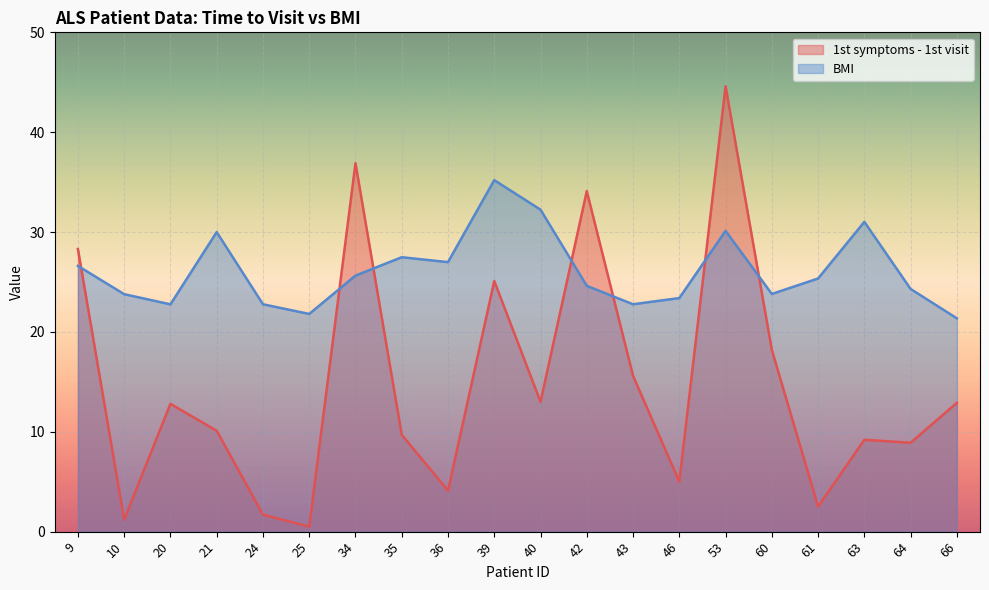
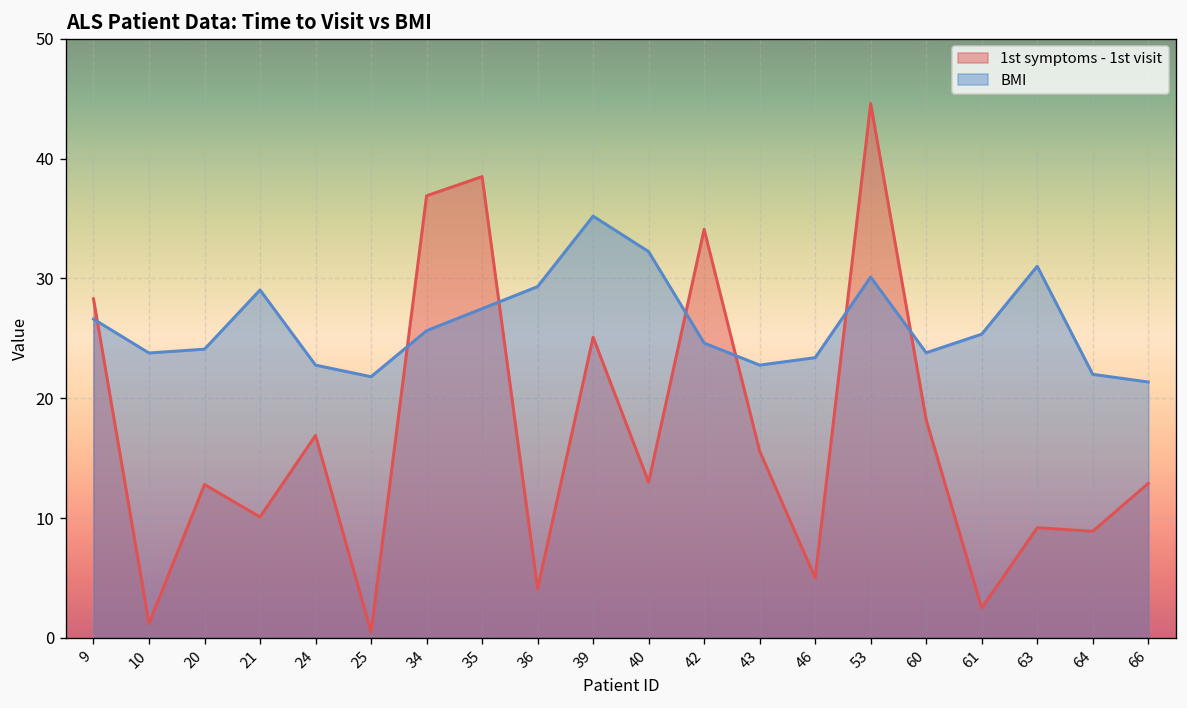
BMI, 20: 23 -> 24
BMI, 21: 30 -> 29
1st symptoms - 1st visit, 24: 2 -> 17
1st symptoms - 1st visit, 35: 10 -> 39
BMI, 36: 27 -> 29
BMI, 64: 24 -> 22
